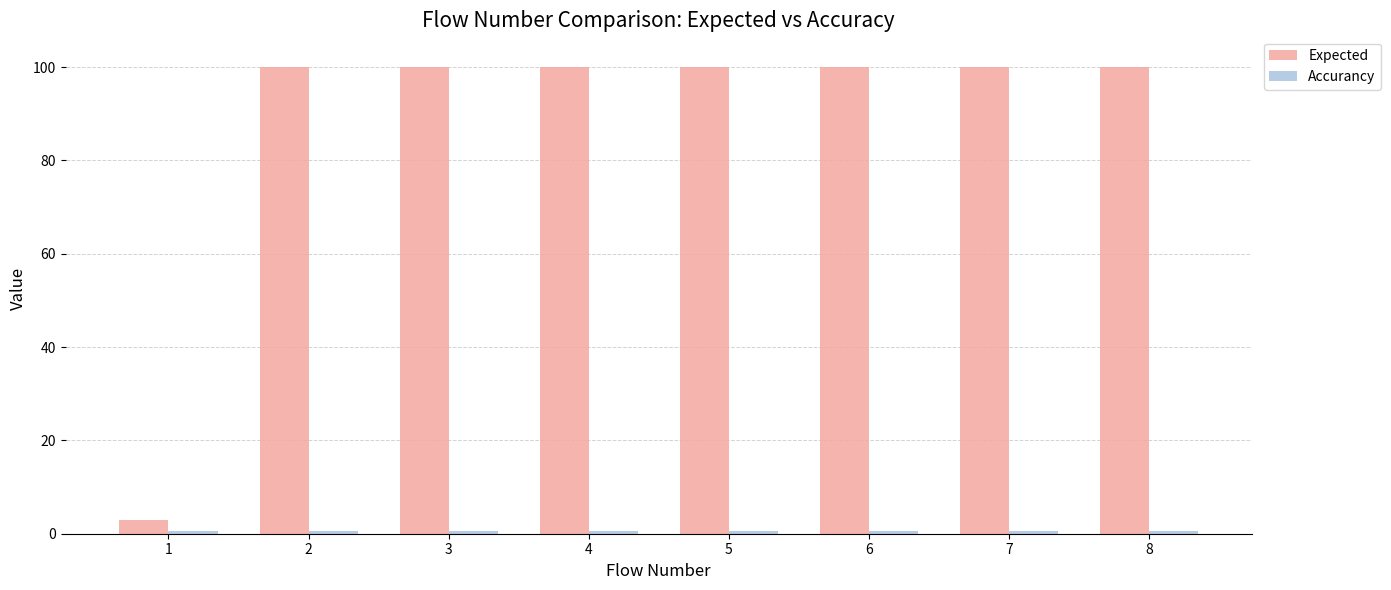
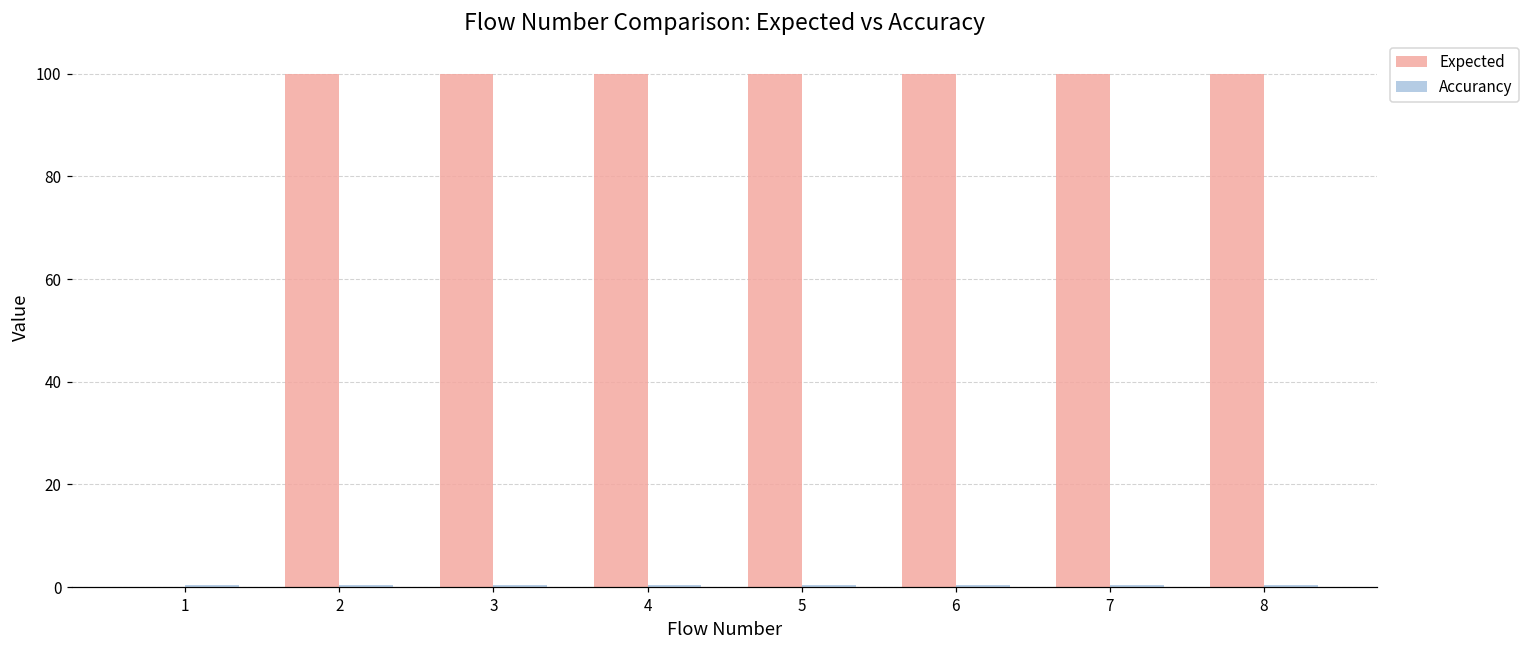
Expected, 1: 3 -> 0
